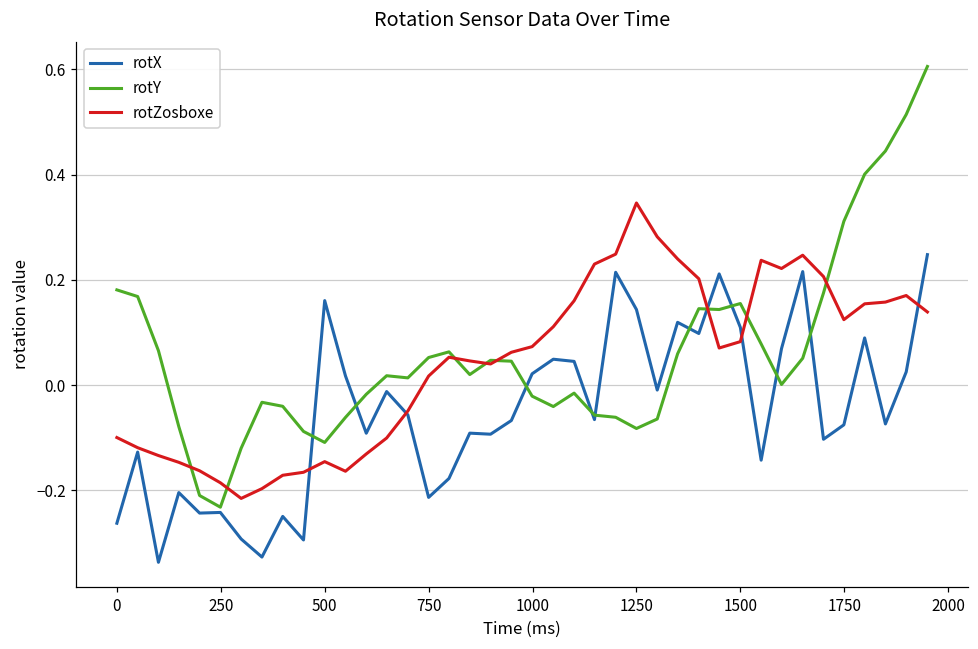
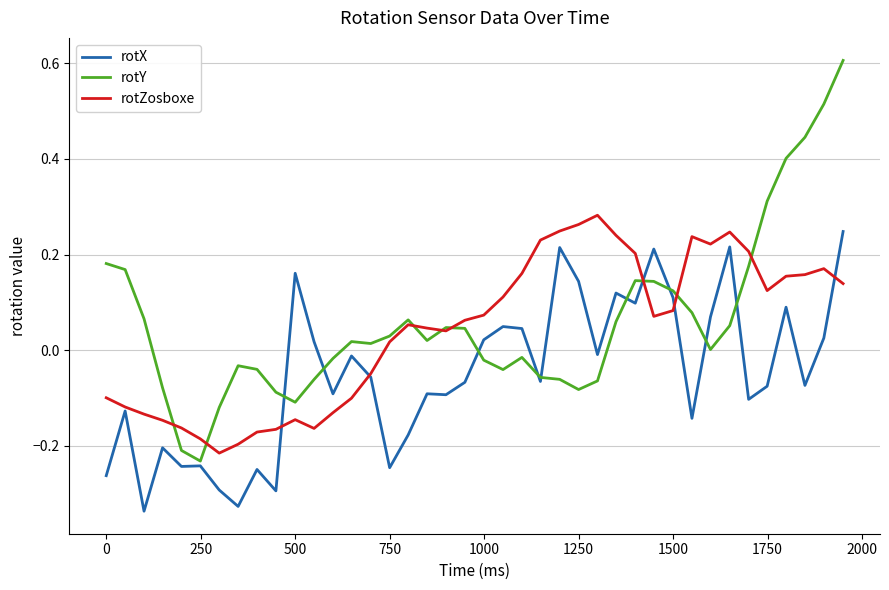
rotX, 750: -0.21 -> -0.25
rotY, 750: 0.05 -> 0.03
rotZosboxe, 1250: 0.35 -> 0.26
rotY, 1500: 0.16 -> 0.12
